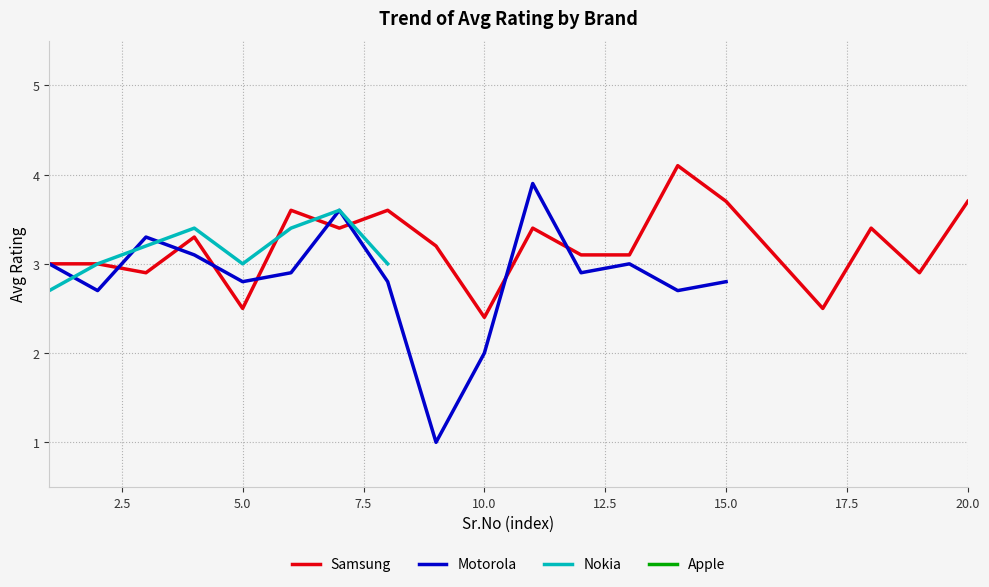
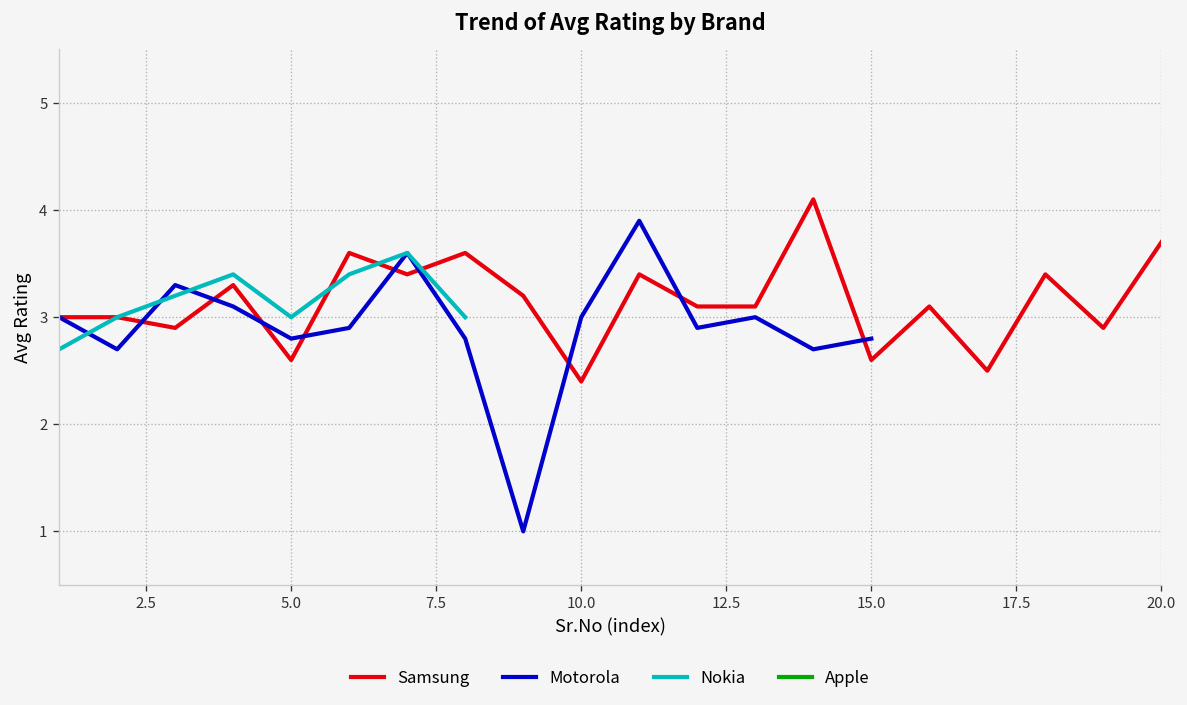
Samsung, 5.0: 2.5 -> 2.6
Motorola, 10.0: 2 -> 3
Samsung, 15.0: 3.7 -> 2.6
